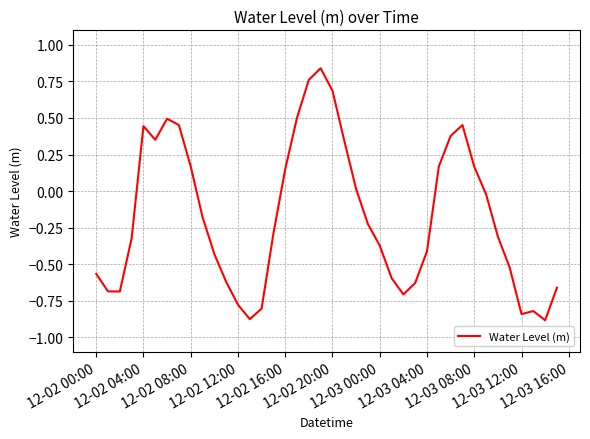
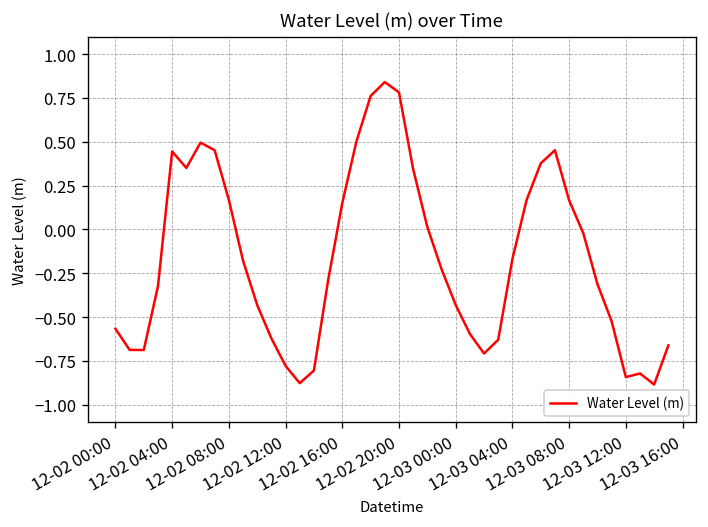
12-02 20:00: 0.69 -> 0.78
12-03 00:00: -0.37 -> -0.43
12-03 04:00: -0.41 -> -0.17
